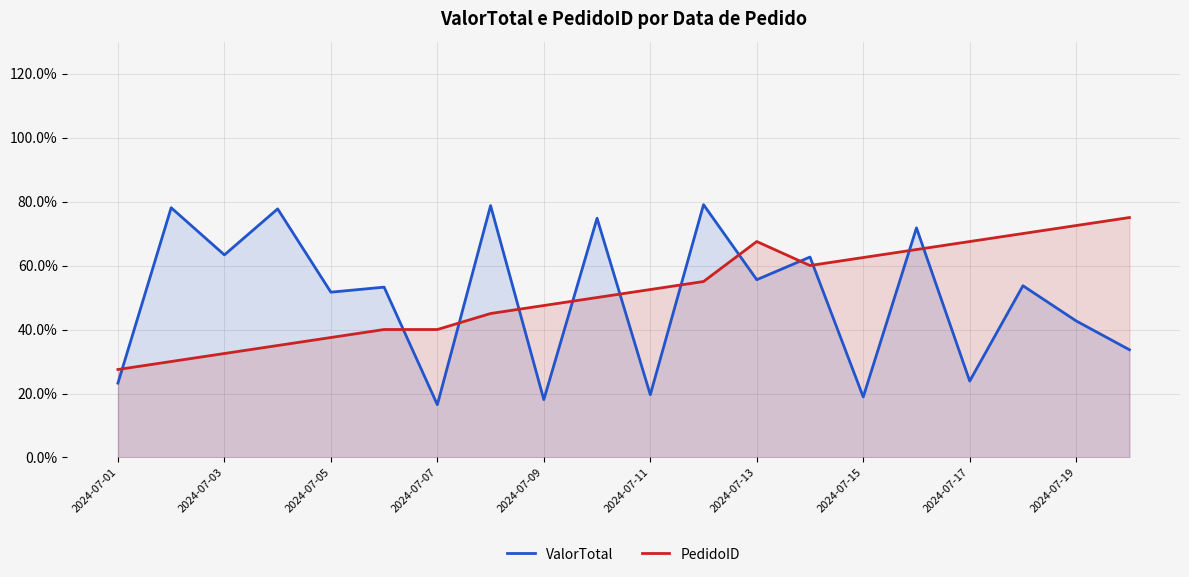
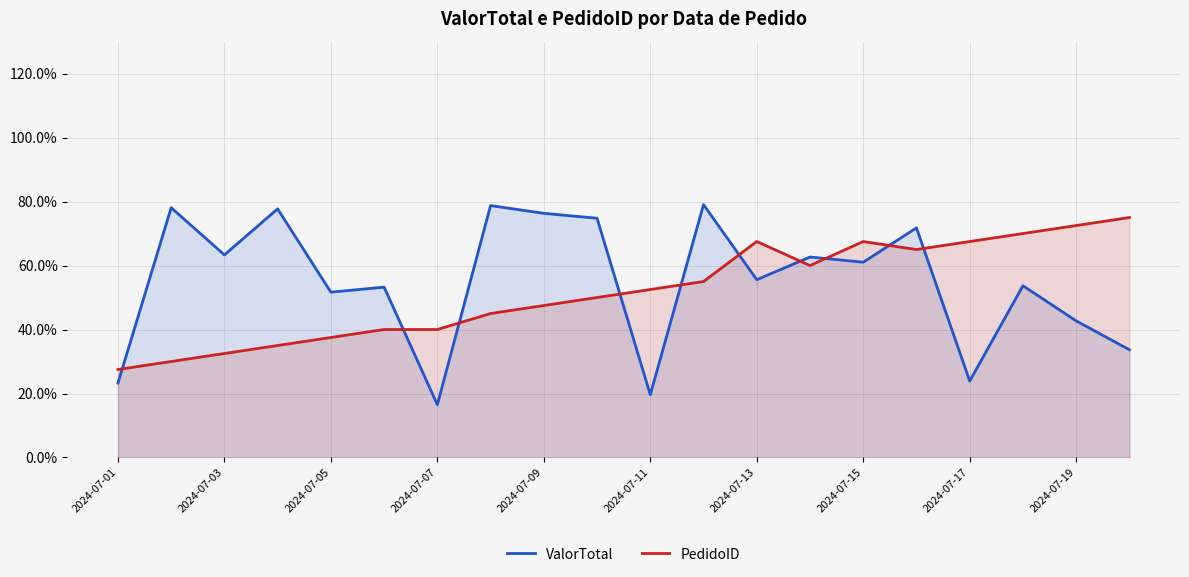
ValorTotal, 2024-07-09: 18% -> 76%
ValorTotal, 2024-07-15: 19% -> 61%
PedidoID, 2024-07-15: 63% -> 68%
